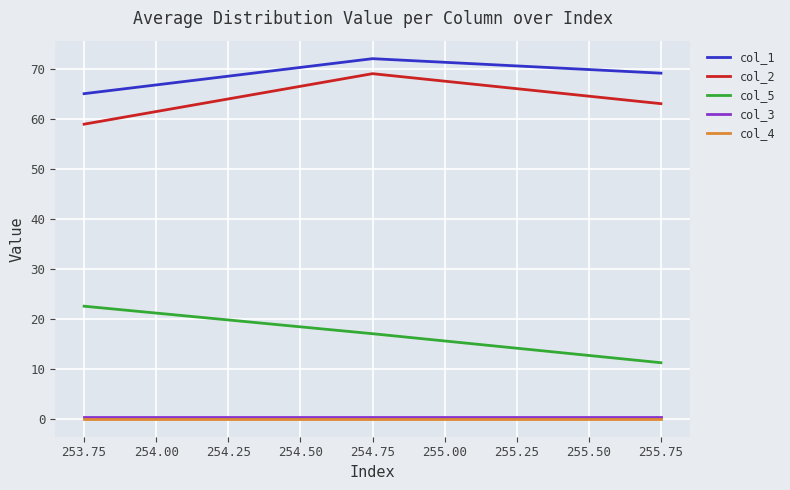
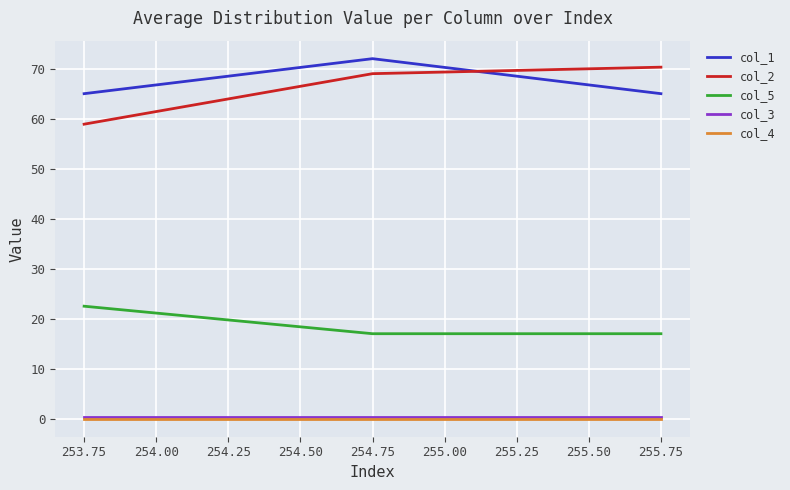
col_1, 255.75: 69 -> 65
col_2, 255.75: 63 -> 70
col_5, 255.75: 11 -> 17
